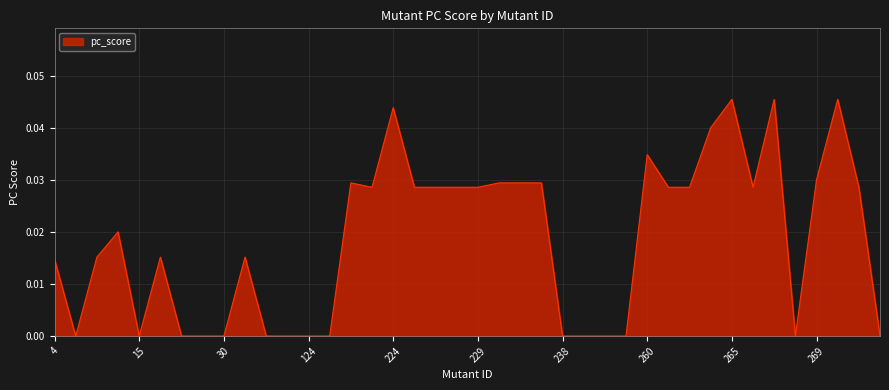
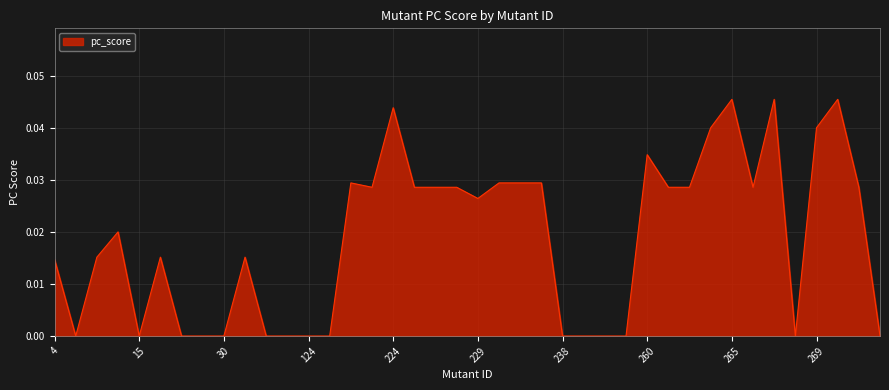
229: 0.029 -> 0.026
269: 0.03 -> 0.04
